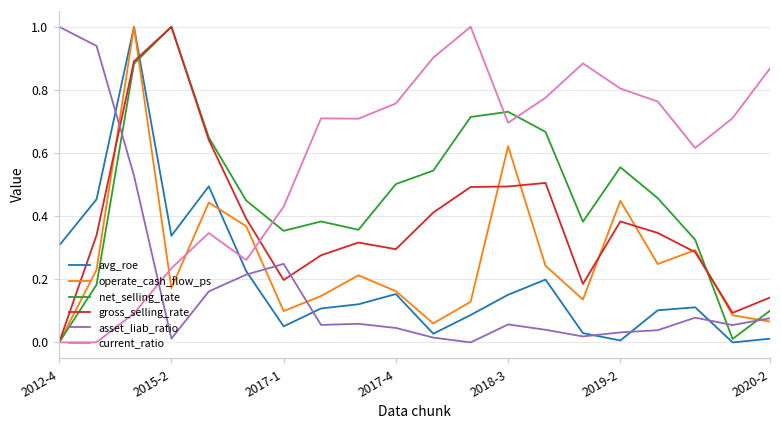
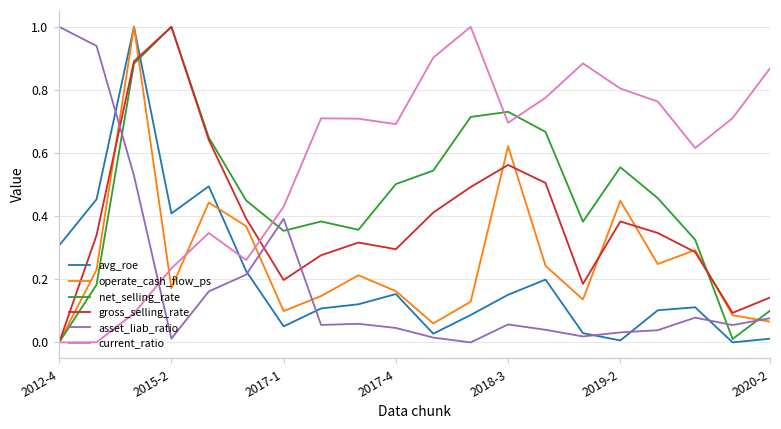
avg_roe, 2015-2: 0.34 -> 0.41
asset_liab_ratio, 2017-1: 0.25 -> 0.39
current_ratio, 2017-4: 0.76 -> 0.69
gross_selling_rate, 2018-3: 0.49 -> 0.56
